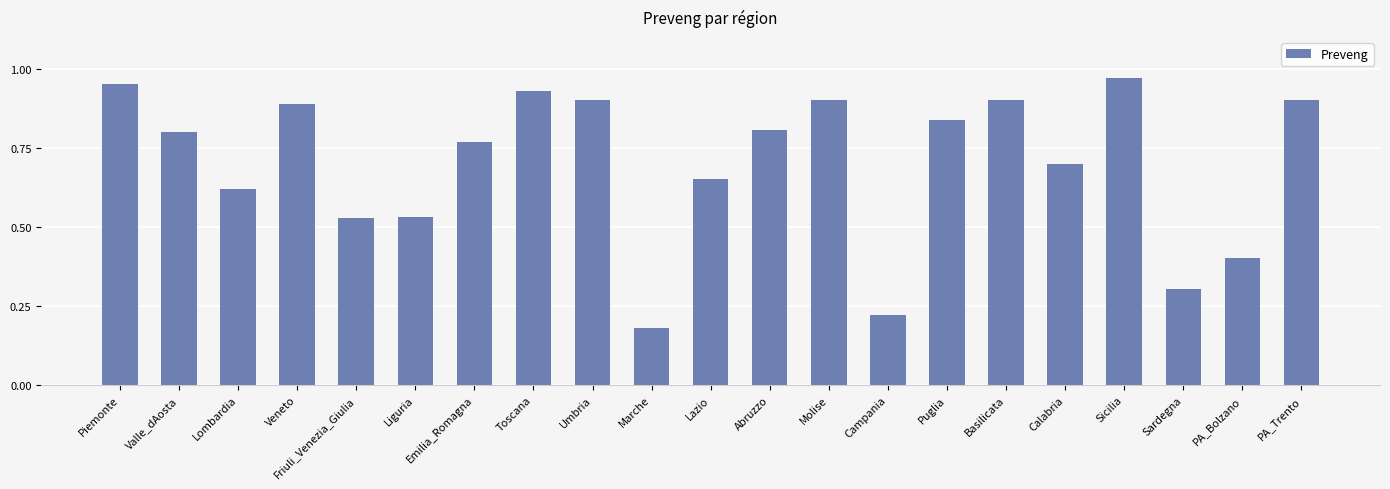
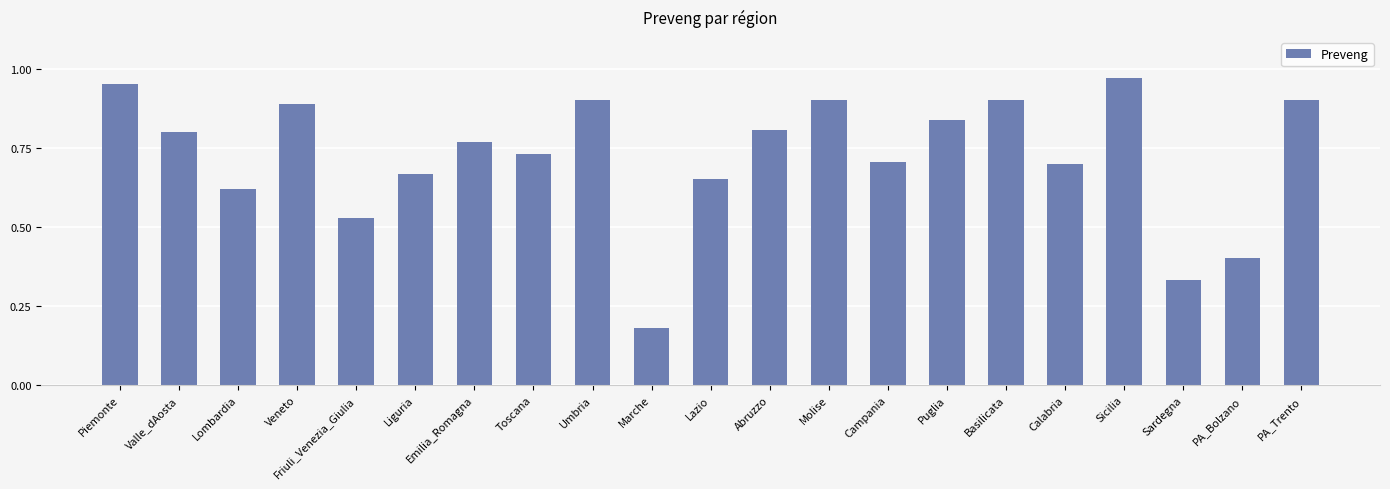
Liguria: 0.53 -> 0.67
Toscana: 0.93 -> 0.73
Campania: 0.22 -> 0.71
Sardegna: 0.30 -> 0.33
